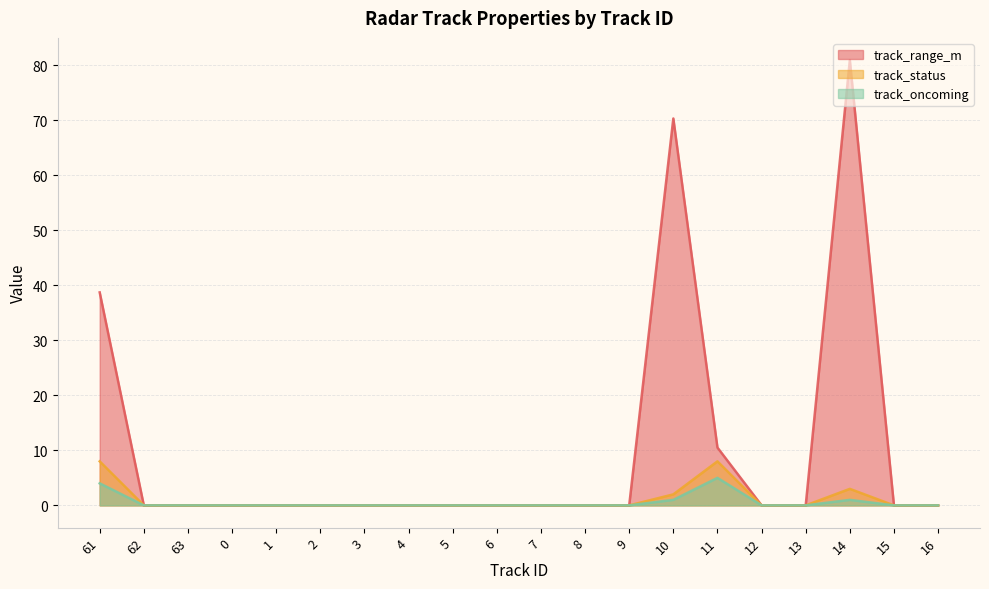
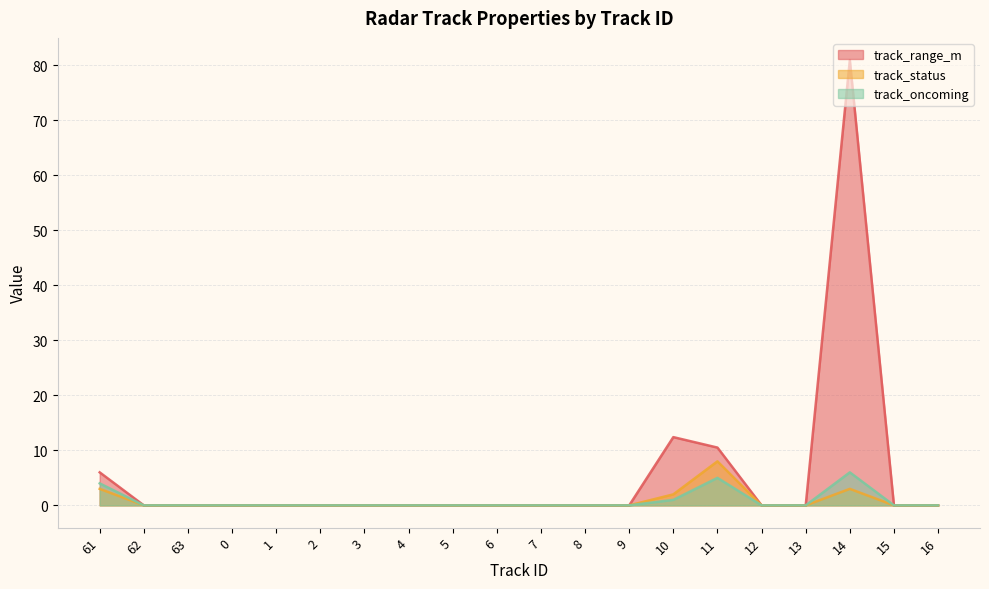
track_range_m, 61: 39 -> 6
track_status, 61: 8 -> 3
track_range_m, 10: 70 -> 12
track_oncoming, 14: 1 -> 6
